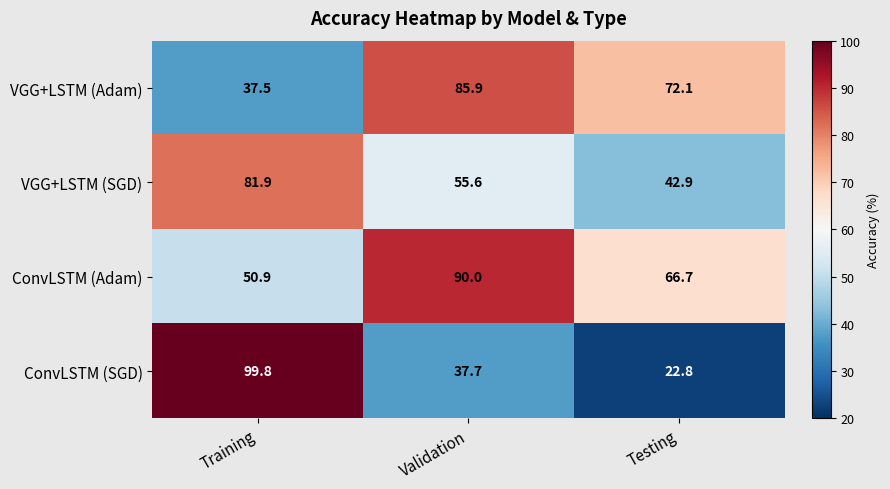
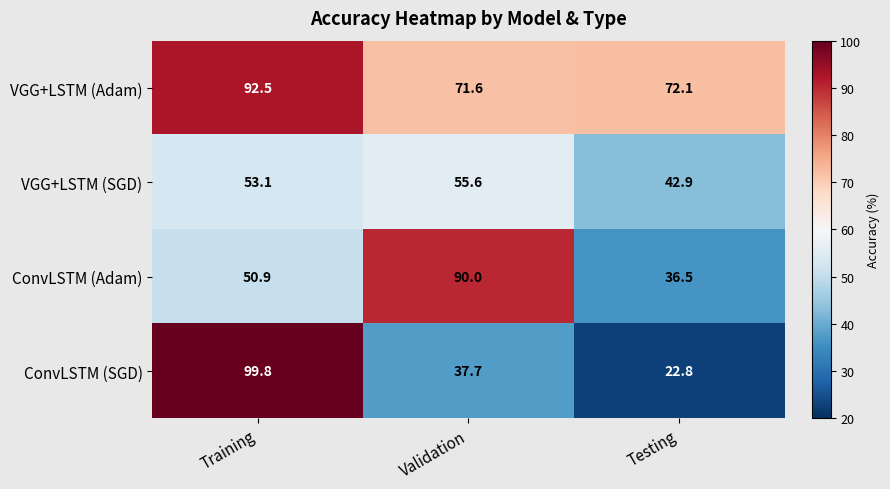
VGG+LSTM (Adam), Training: 37.5 -> 92.5
VGG+LSTM (Adam), Validation: 85.9 -> 71.6
VGG+LSTM (SGD), Training: 81.9 -> 53.1
ConvLSTM (Adam), Testing: 66.7 -> 36.5
